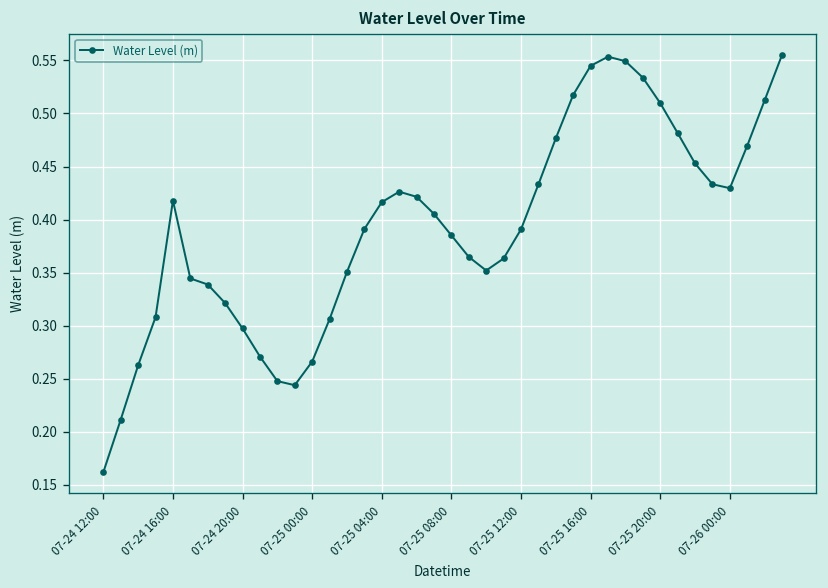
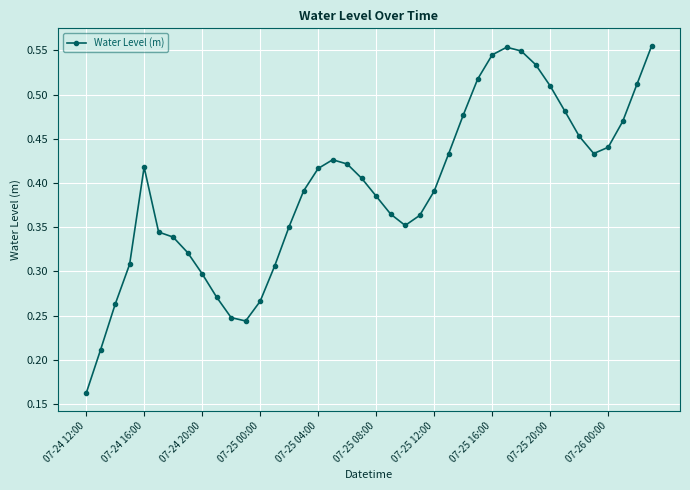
07-26 00:00: 0.43 -> 0.44
